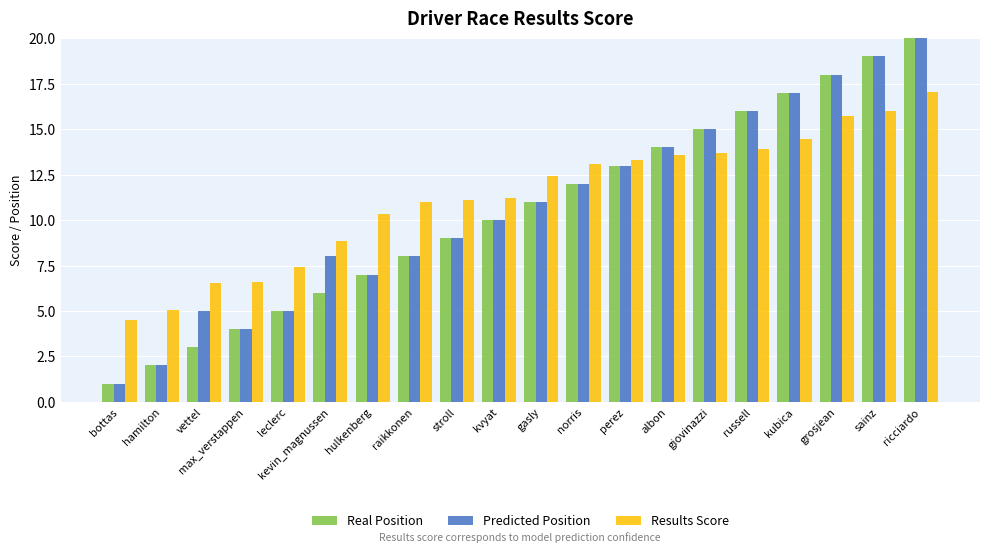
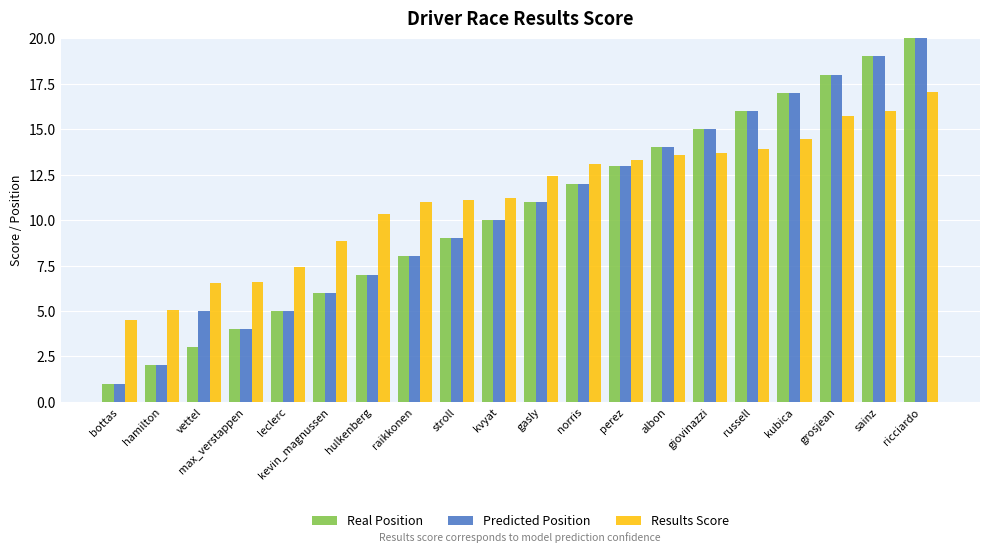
Predicted Position, kevin_magnussen: 8 -> 6
